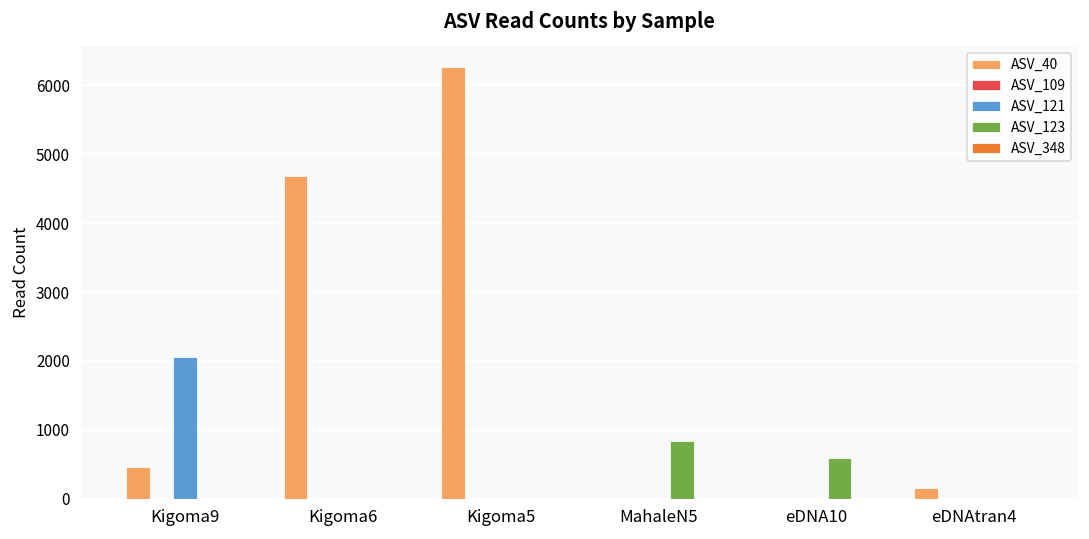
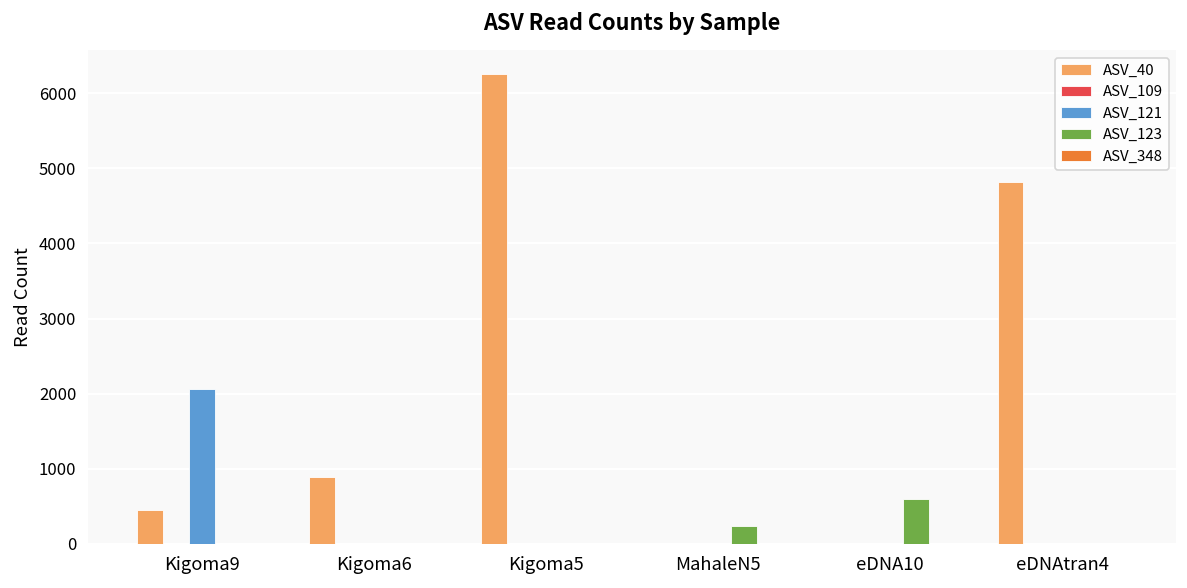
ASV_40, Kigoma6: 4700 -> 900
ASV_123, MahaleN5: 800 -> 200
ASV_40, eDNAtran4: 200 -> 4800
